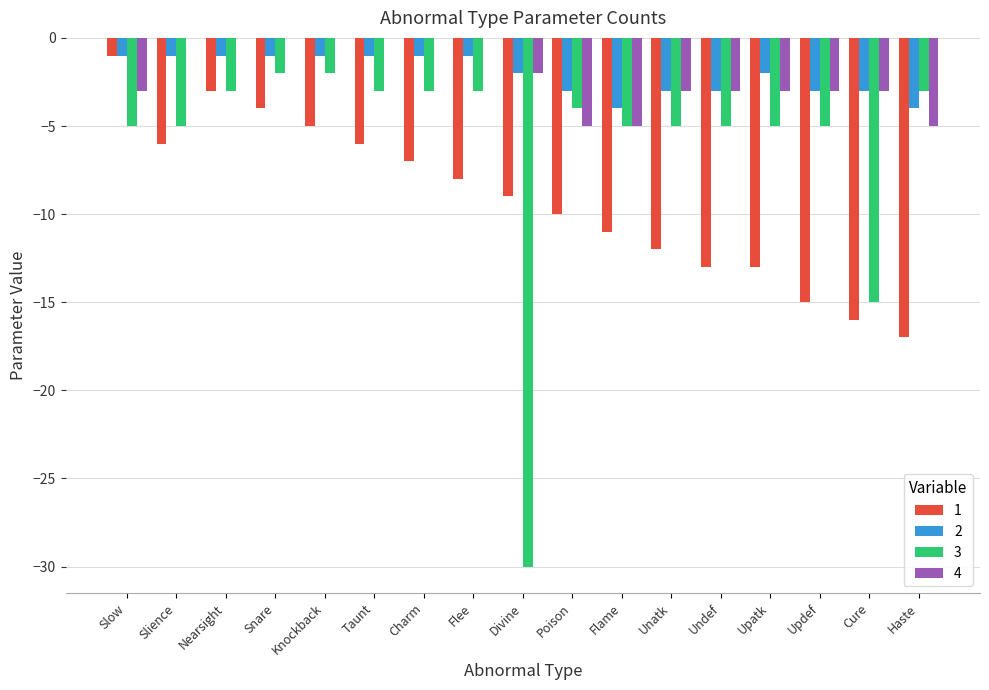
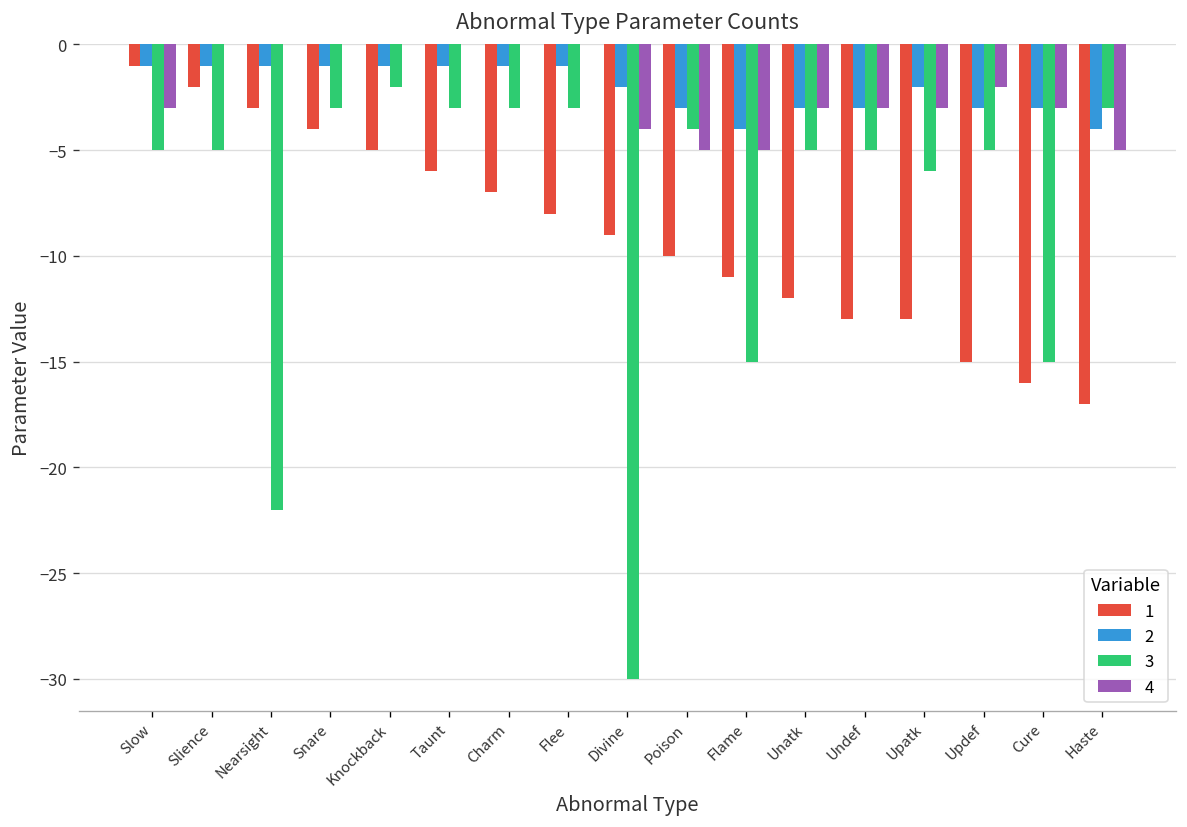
1, Slience: -6.0 -> -2.0
3, Nearsight: -3.0 -> -22.0
3, Snare: -2.0 -> -3.0
4, Divine: -2.0 -> -4.0
3, Flame: -5.0 -> -15.0
3, Upatk: -5.0 -> -6.0
4, Updef: -3.0 -> -2.0
